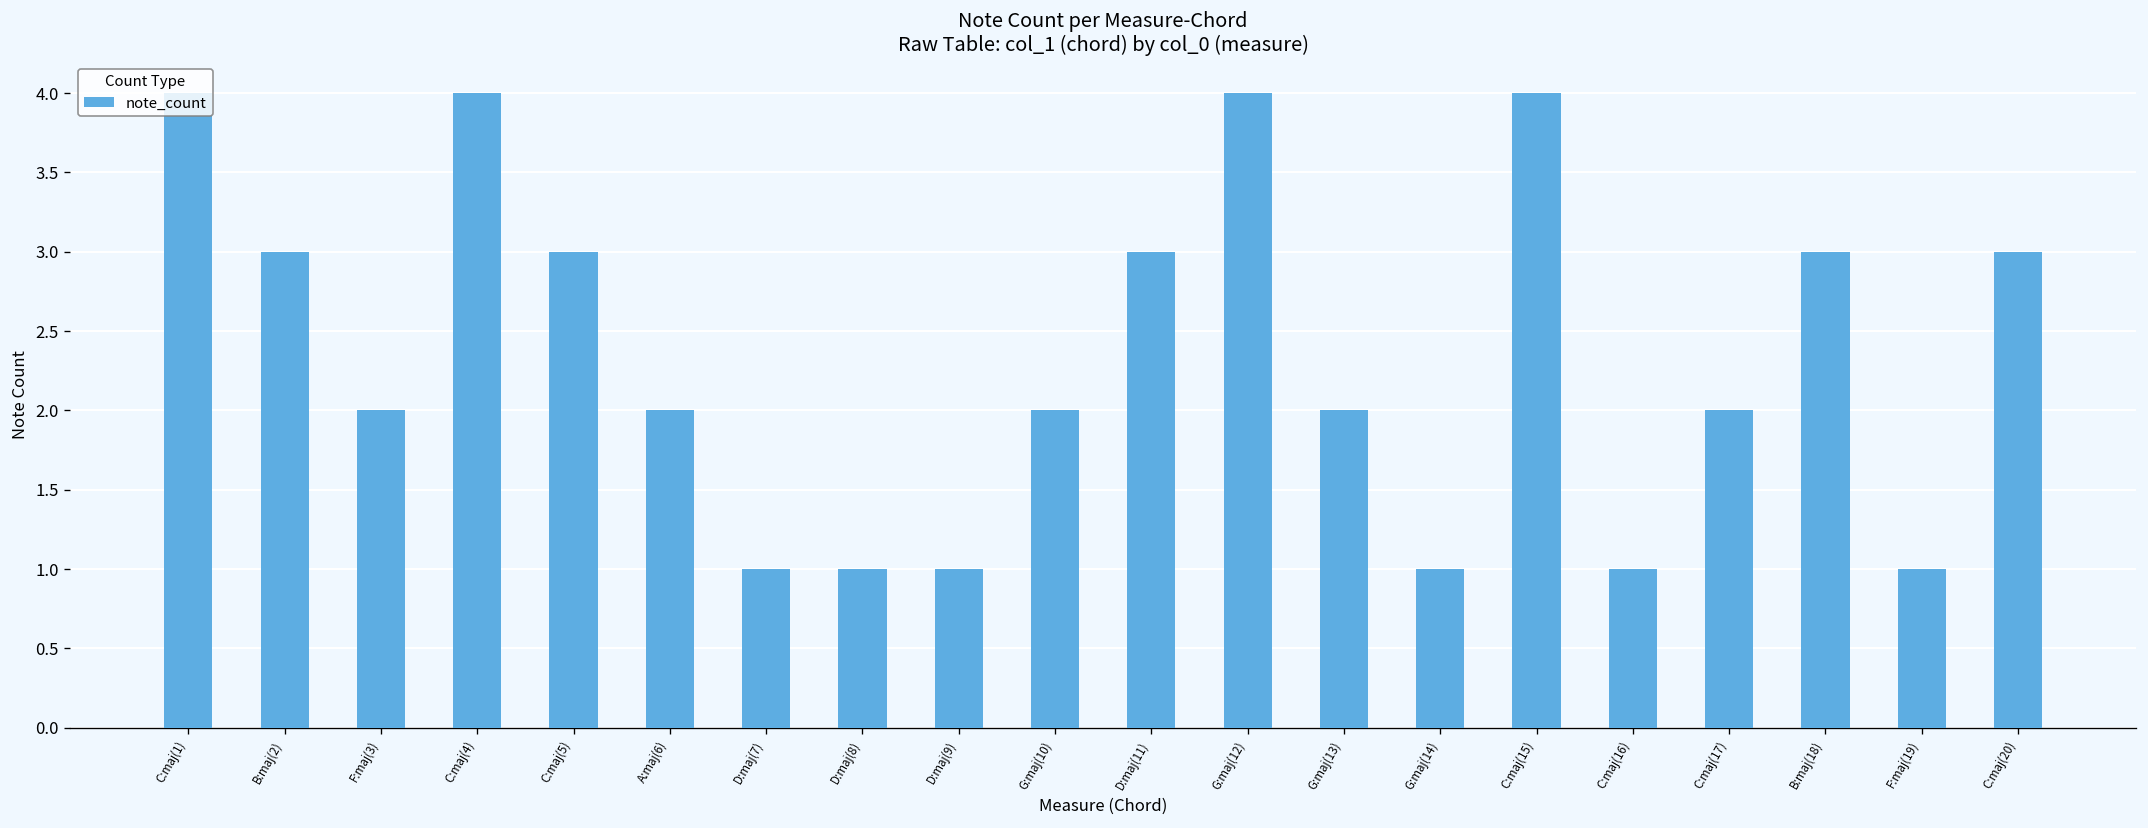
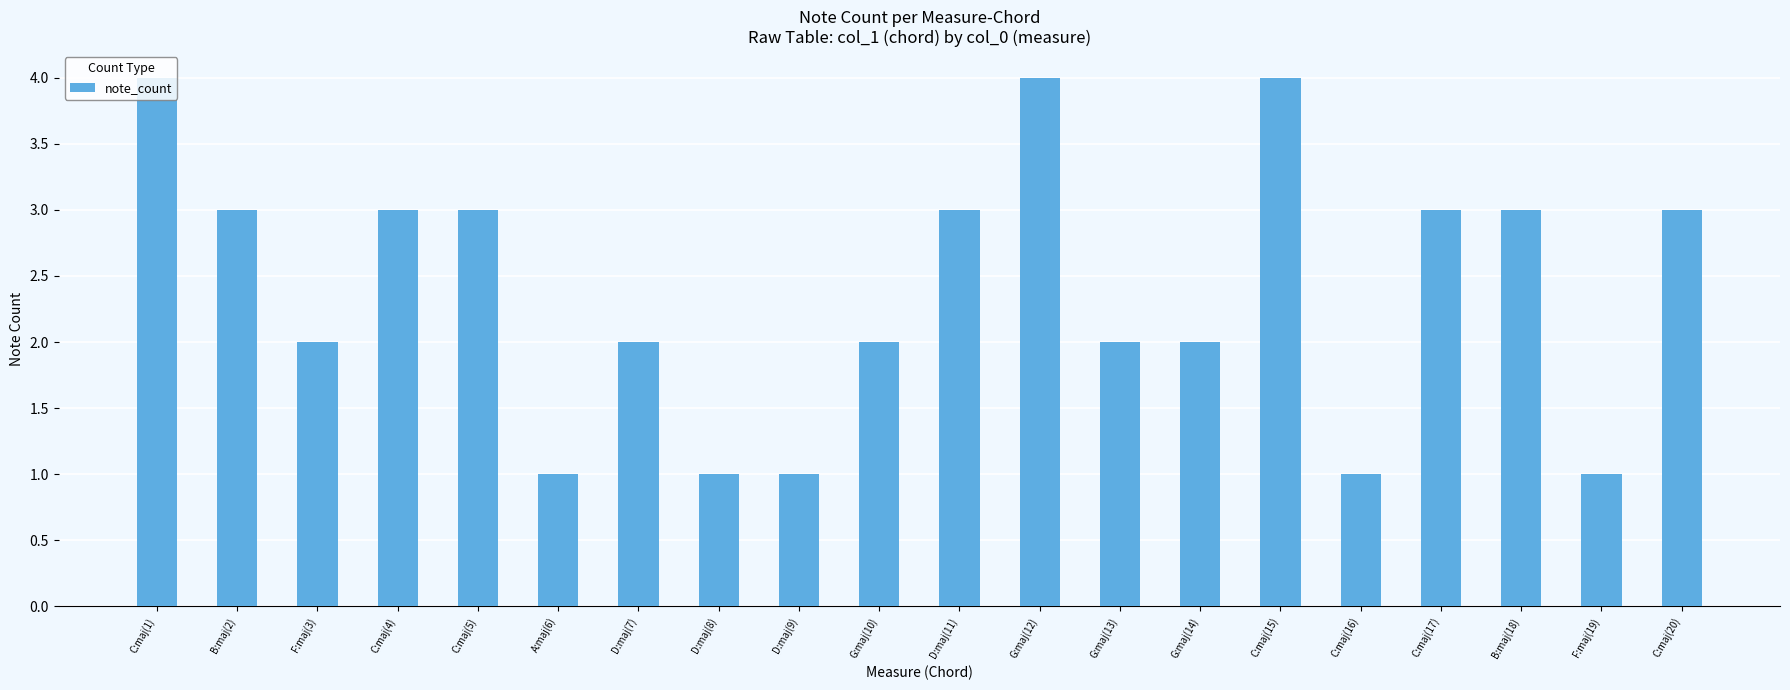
C:maj(4): 4 -> 3
A:maj(6): 2 -> 1
D:maj(7): 1 -> 2
G:maj(14): 1 -> 2
C:maj(17): 2 -> 3
